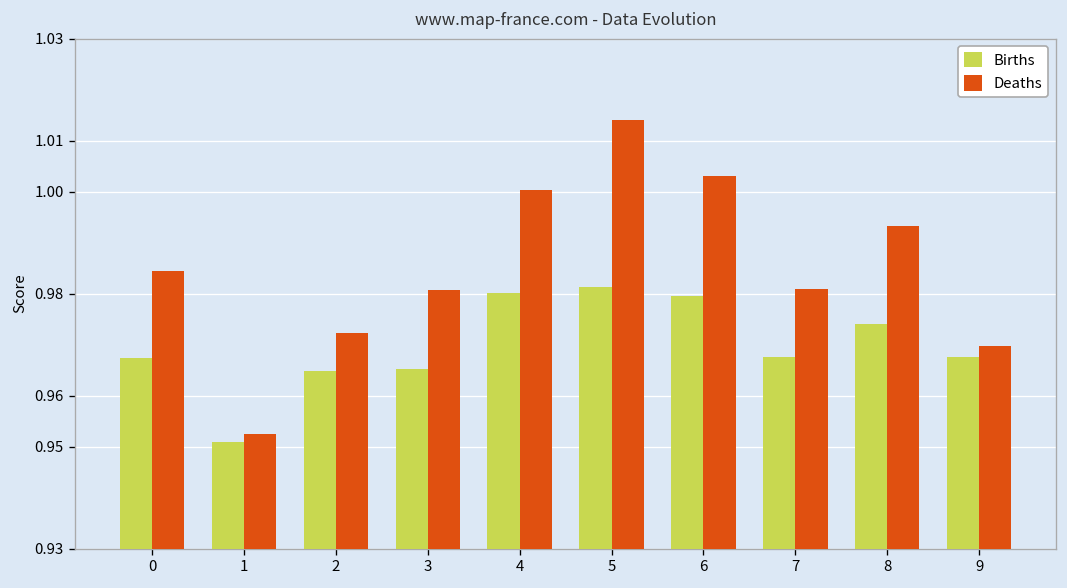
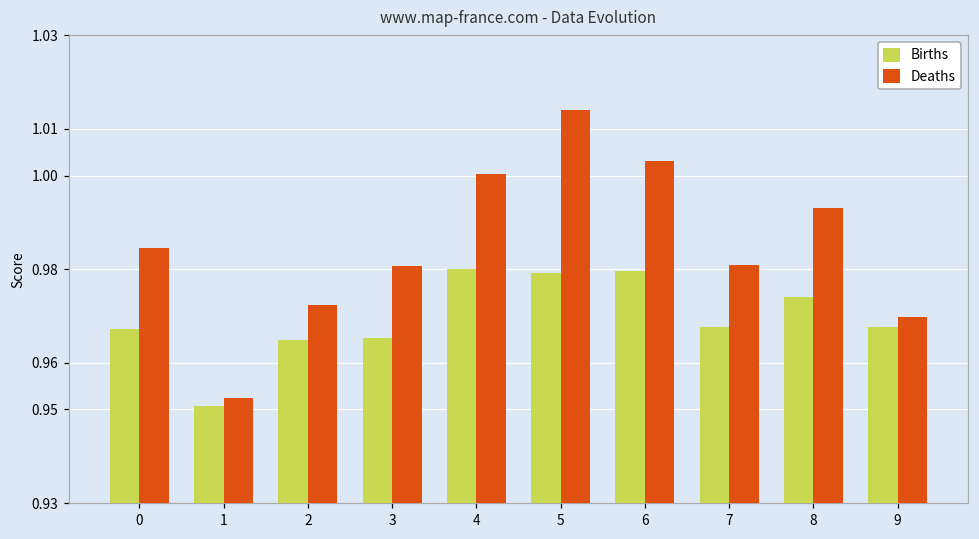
Births, 5: 0.981 -> 0.979
